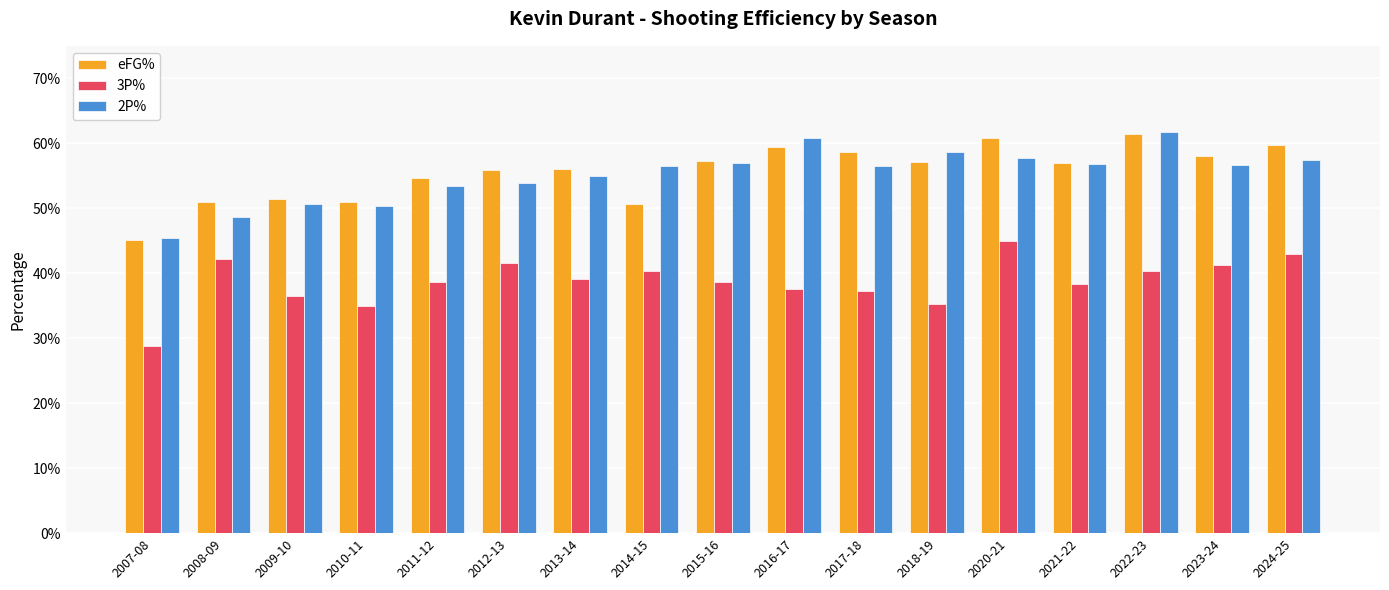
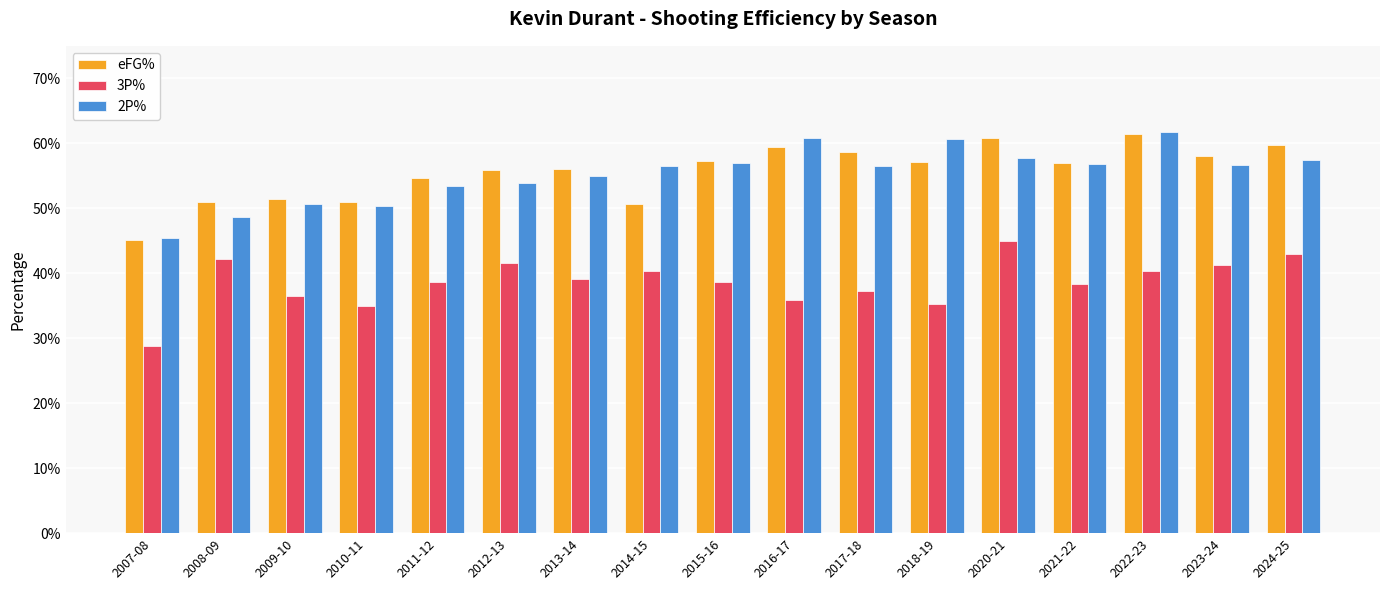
3P%, 2016-17: 38% -> 36%
2P%, 2018-19: 59% -> 61%
